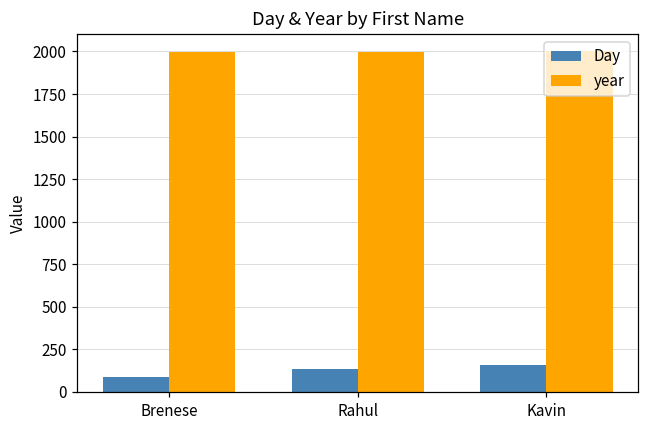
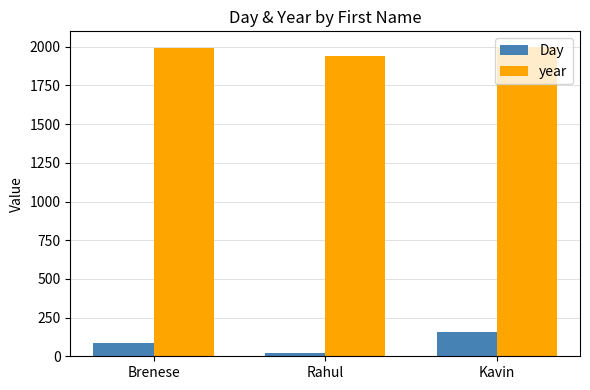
Day, Rahul: 130 -> 20
year, Rahul: 2000 -> 1940
